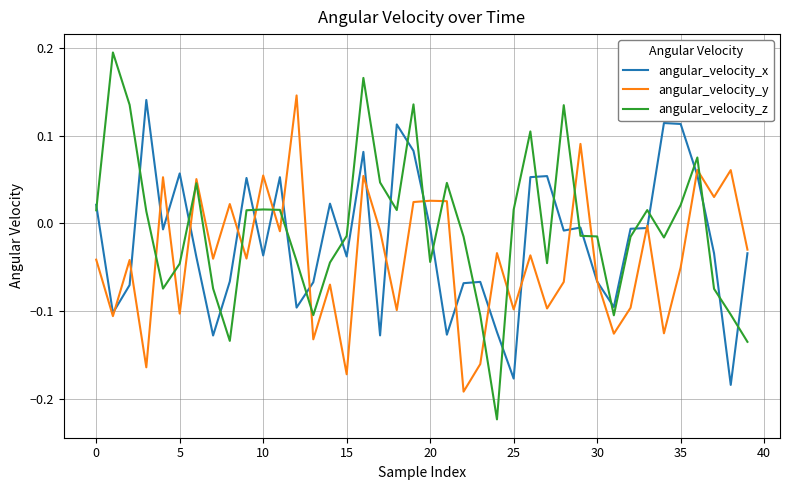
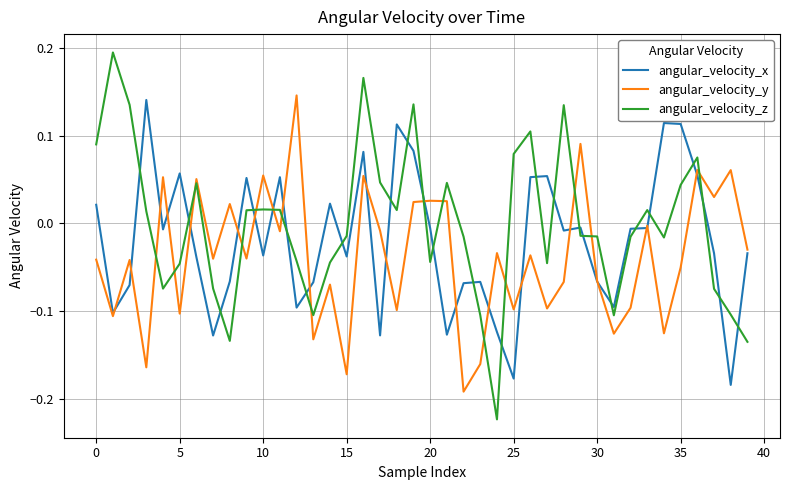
angular_velocity_z, 0: 0.01 -> 0.09
angular_velocity_z, 25: 0.02 -> 0.08
angular_velocity_z, 35: 0.02 -> 0.04
